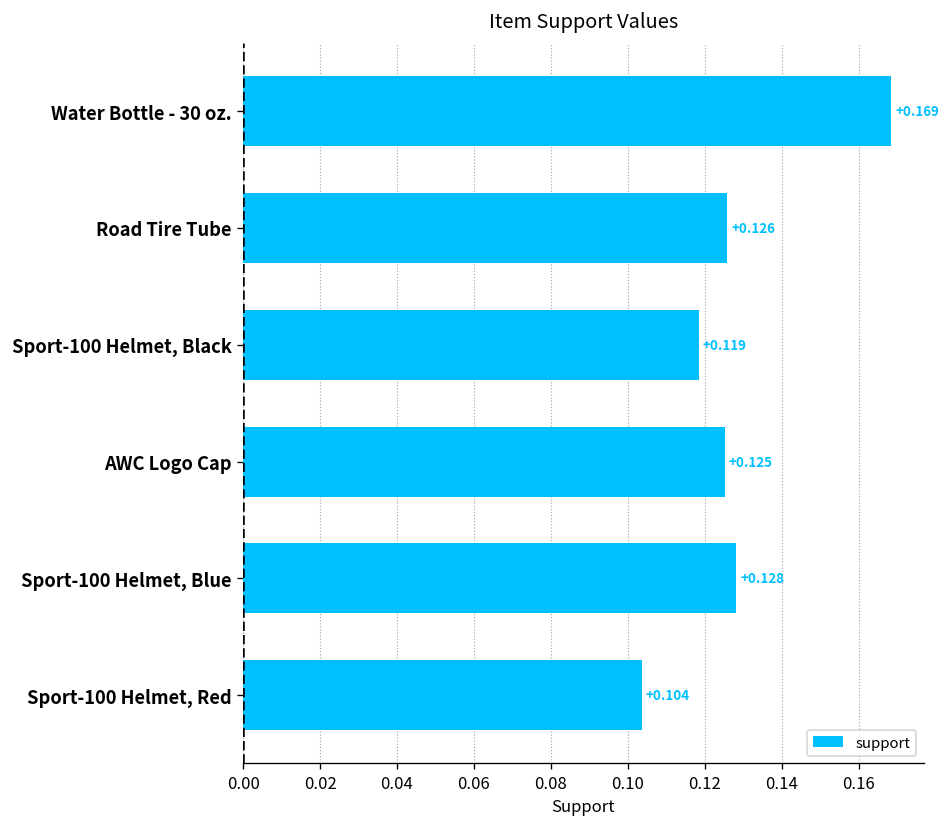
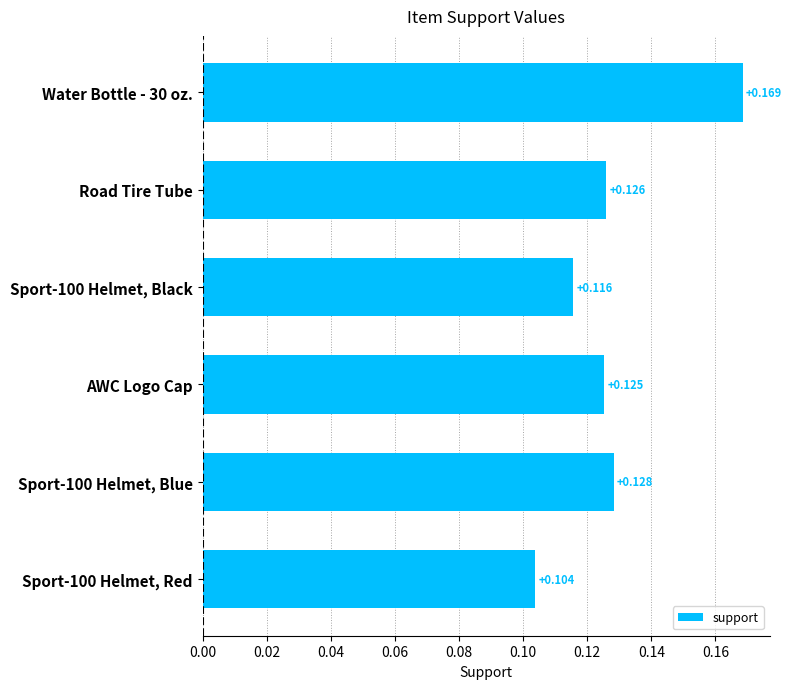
Sport-100 Helmet, Black: +0.119 -> +0.116
